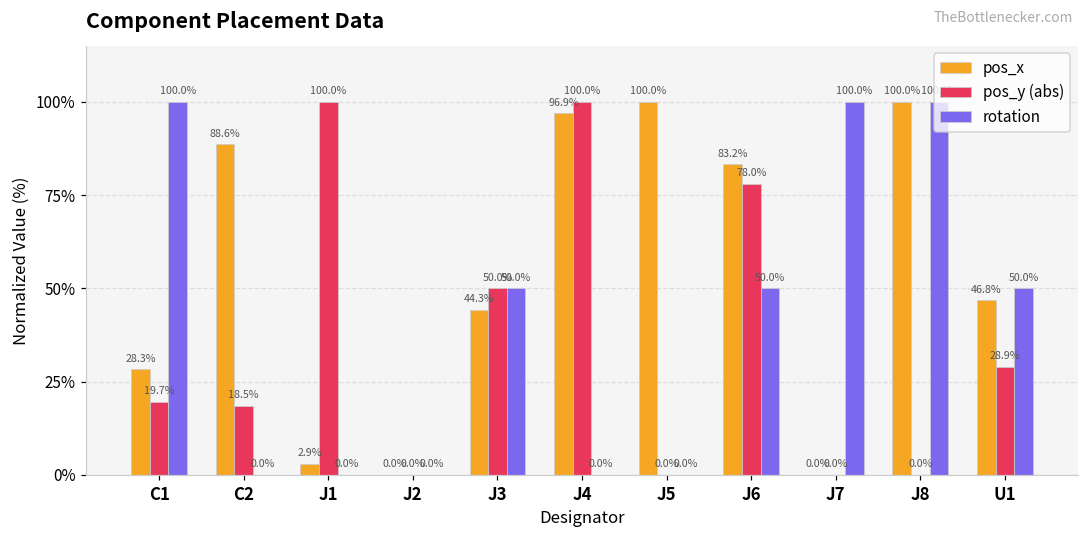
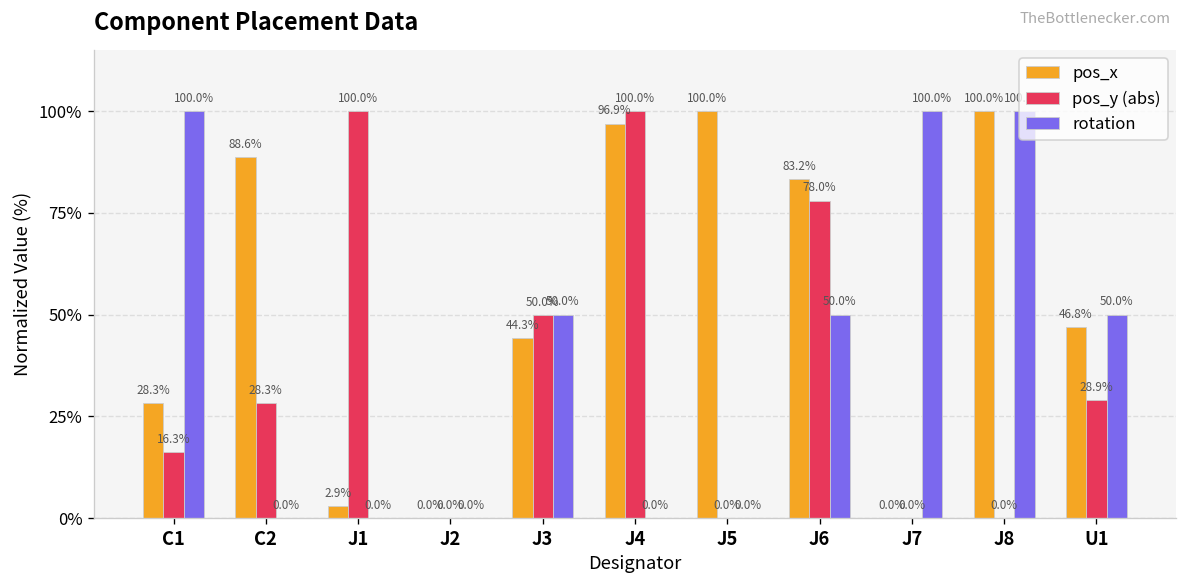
pos_y (abs), C1: 19.7% -> 16.3%
pos_y (abs), C2: 18.5% -> 28.3%
